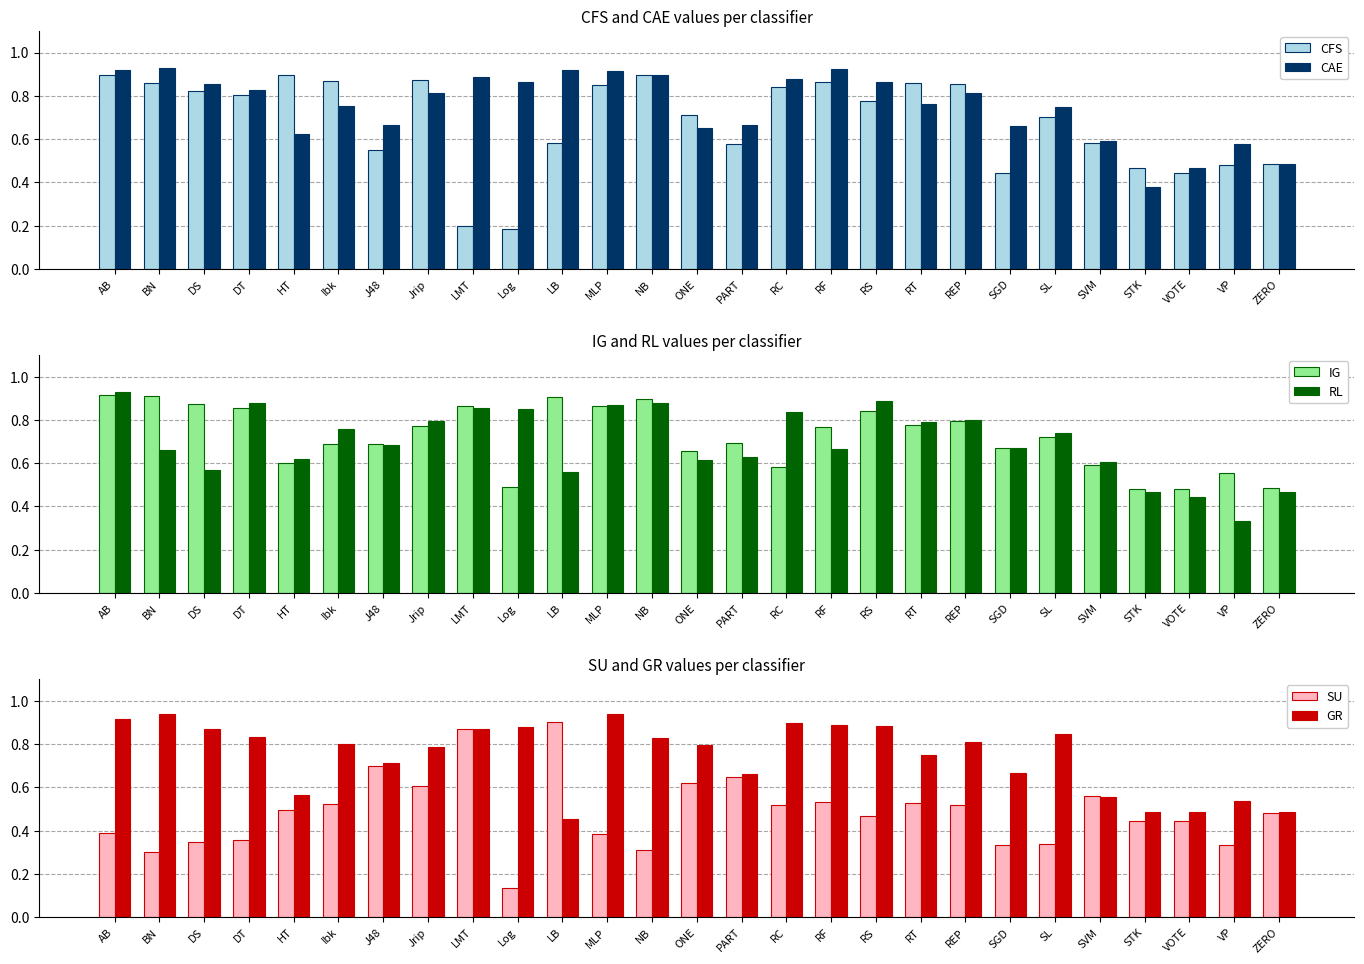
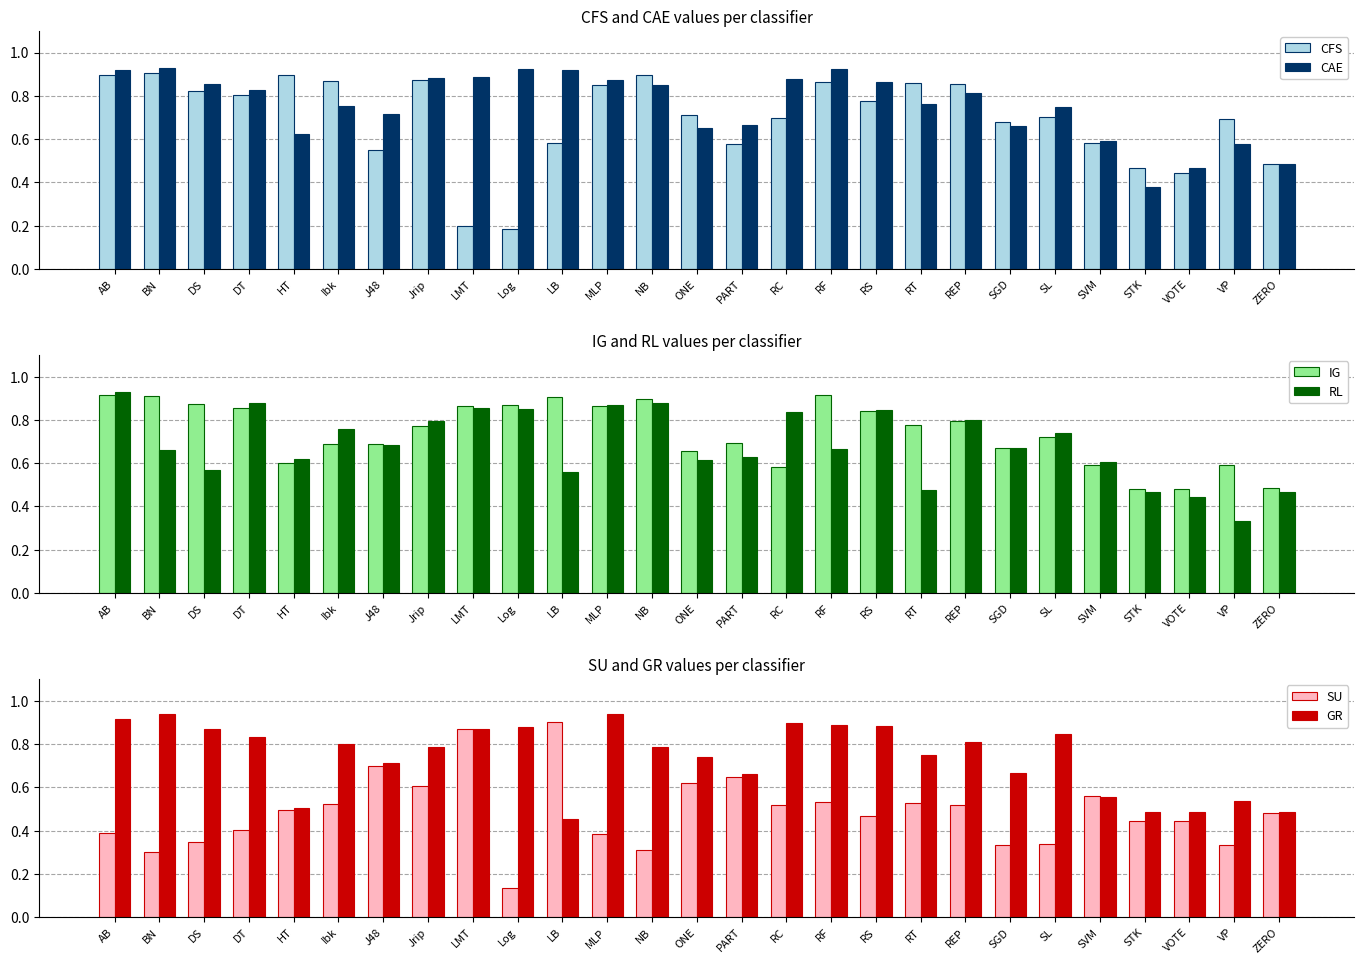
CFS and CAE values per classifier, CFS, BN: 0.86 -> 0.91
CFS and CAE values per classifier, CAE, J48: 0.67 -> 0.72
CFS and CAE values per classifier, CAE, Jrip: 0.81 -> 0.88
CFS and CAE values per classifier, CAE, Log: 0.87 -> 0.92
CFS and CAE values per classifier, CAE, MLP: 0.91 -> 0.87
CFS and CAE values per classifier, CAE, NB: 0.90 -> 0.85
CFS and CAE values per classifier, CFS, RC: 0.84 -> 0.70
CFS and CAE values per classifier, CFS, SGD: 0.44 -> 0.68
CFS and CAE values per classifier, CFS, VP: 0.48 -> 0.69
IG and RL values per classifier, IG, Log: 0.49 -> 0.87
IG and RL values per classifier, IG, RF: 0.77 -> 0.91
IG and RL values per classifier, RL, RS: 0.89 -> 0.85
IG and RL values per classifier, RL, RT: 0.79 -> 0.47
IG and RL values per classifier, IG, VP: 0.55 -> 0.59
SU and GR values per classifier, SU, DT: 0.35 -> 0.40
SU and GR values per classifier, GR, HT: 0.56 -> 0.50
SU and GR values per classifier, GR, NB: 0.83 -> 0.79
SU and GR values per classifier, GR, ONE: 0.79 -> 0.74
